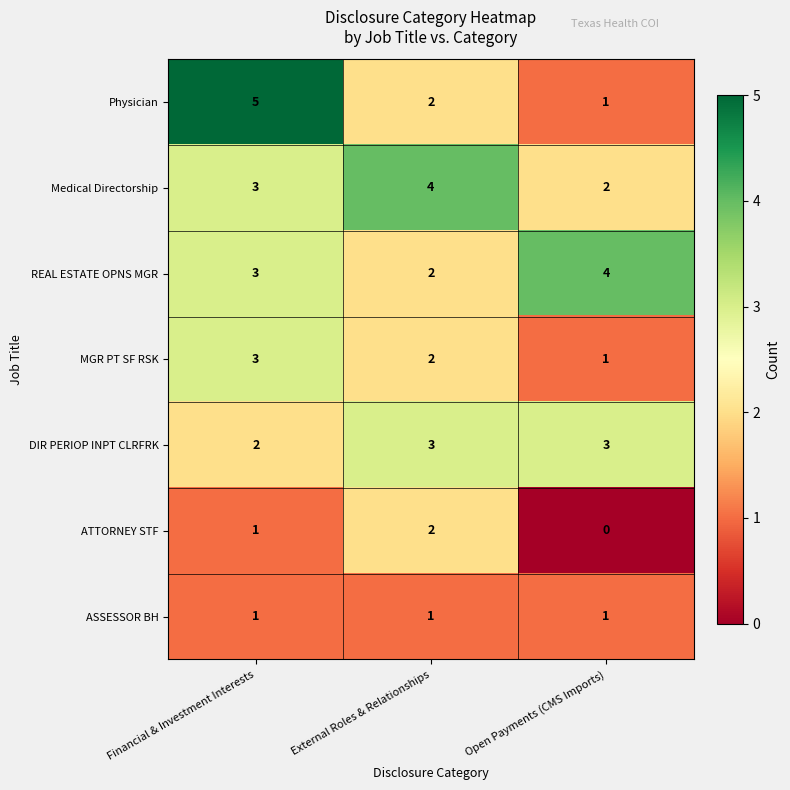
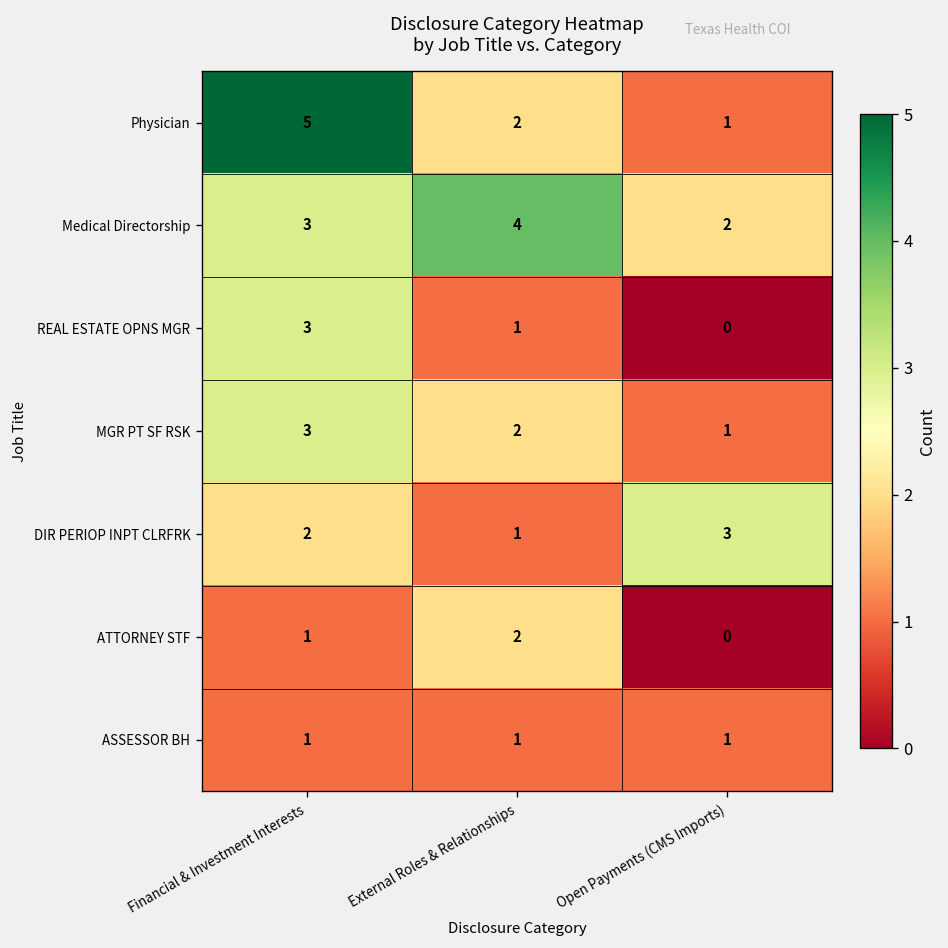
REAL ESTATE OPNS MGR, External Roles & Relationships: 2 -> 1
REAL ESTATE OPNS MGR, Open Payments (CMS Imports): 4 -> 0
DIR PERIOP INPT CLRFRK, External Roles & Relationships: 3 -> 1
